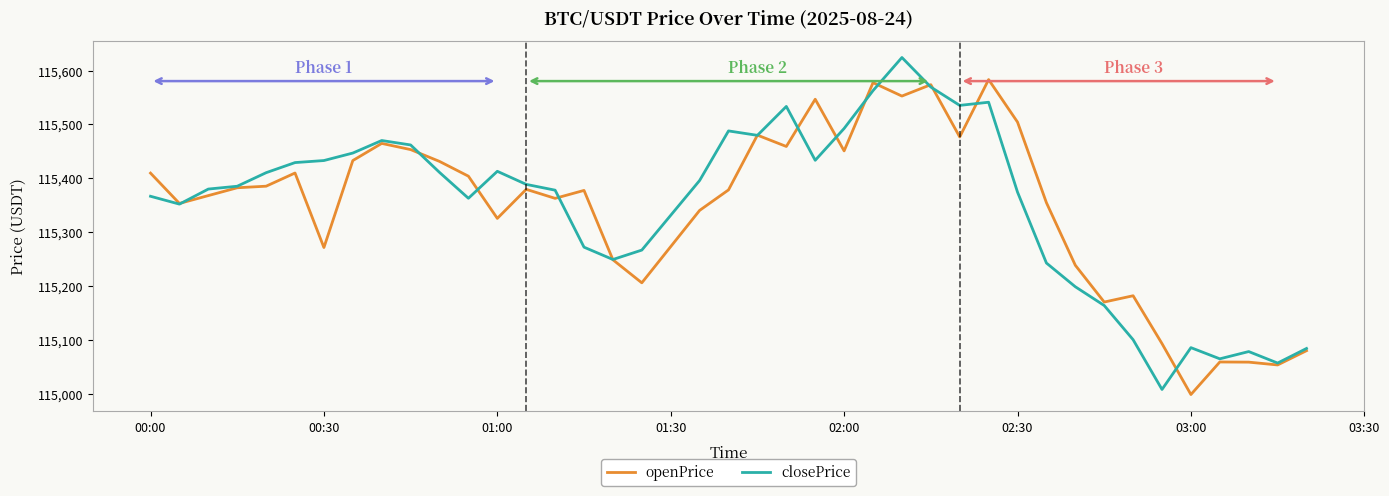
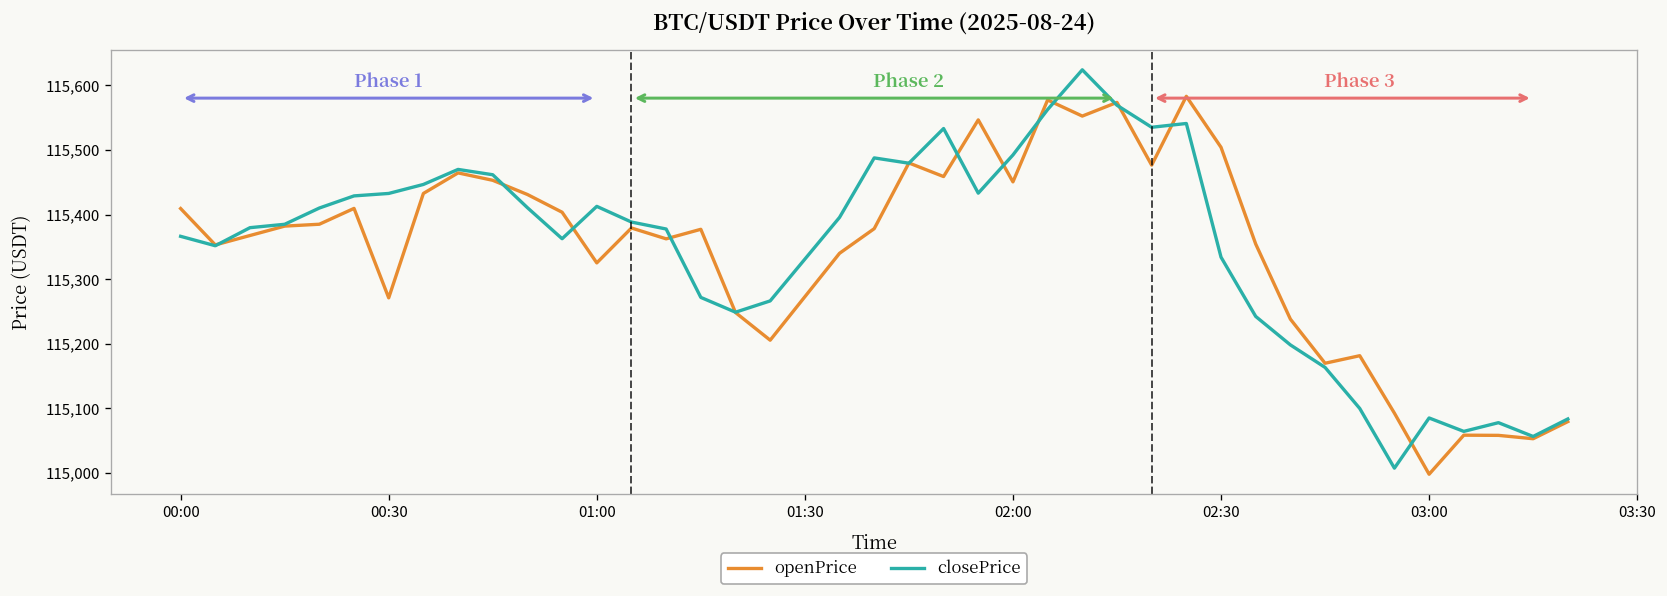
closePrice, 02:30: 115,370 -> 115,330
